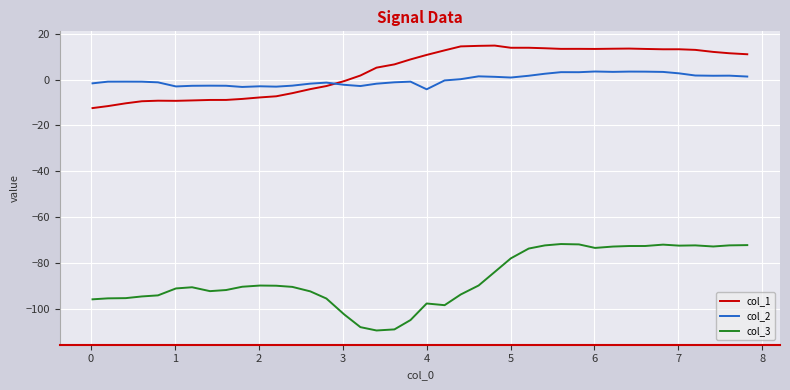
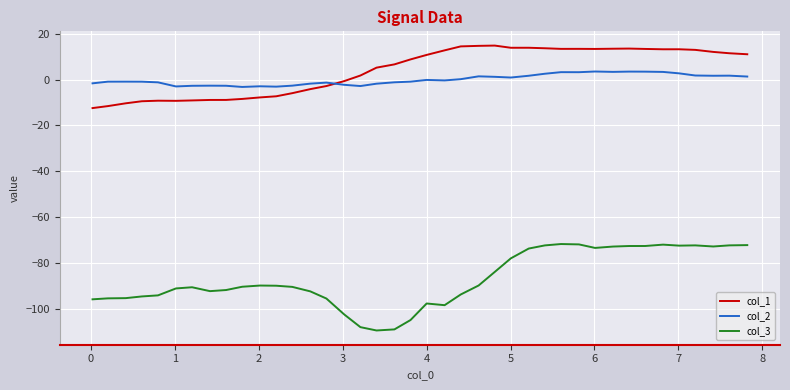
col_2, 4: -4 -> 0
